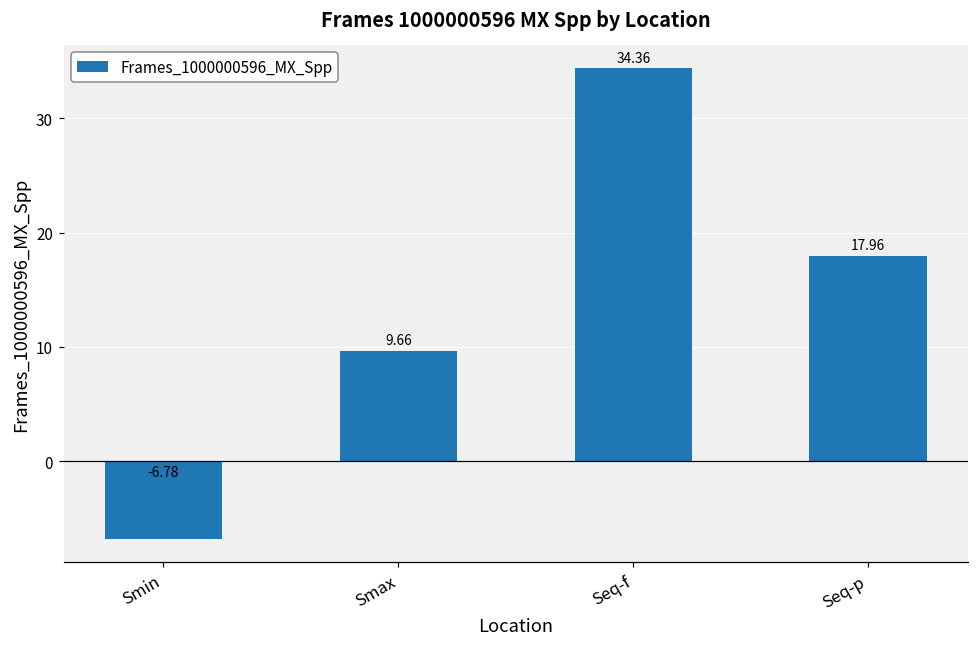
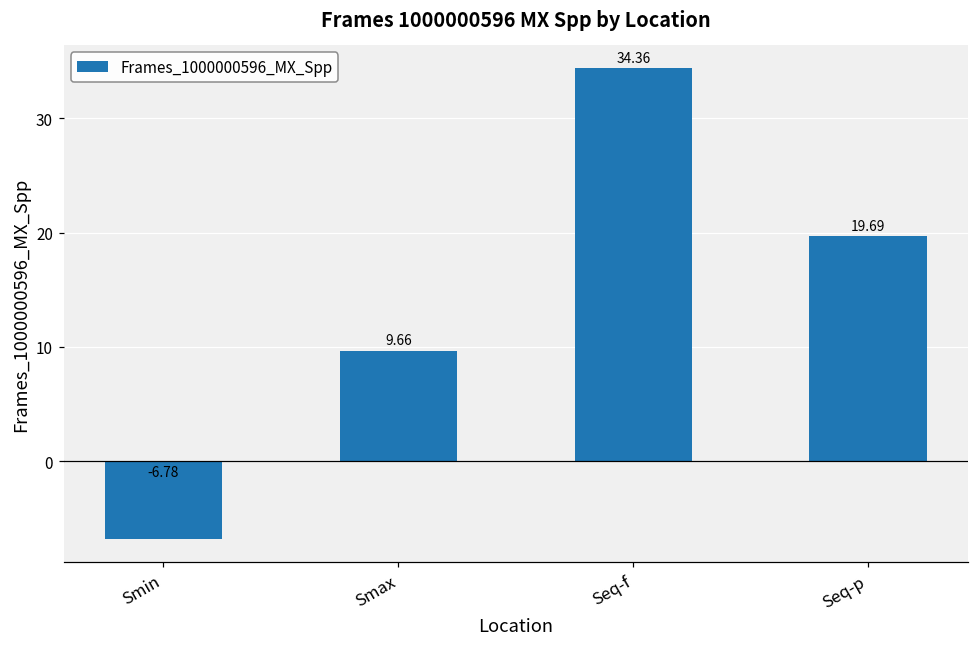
Seq-p: 17.96 -> 19.69
